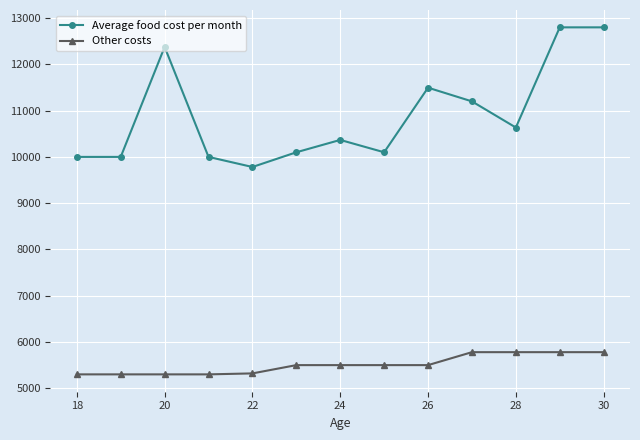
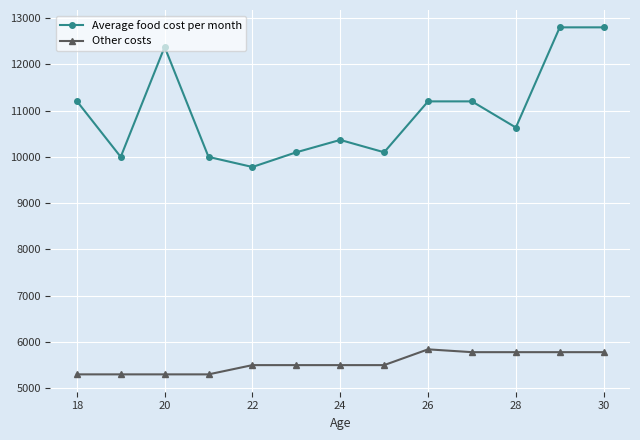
Average food cost per month, 18: 10000 -> 11200
Other costs, 22: 5300 -> 5500
Average food cost per month, 26: 11500 -> 11200
Other costs, 26: 5500 -> 5800
